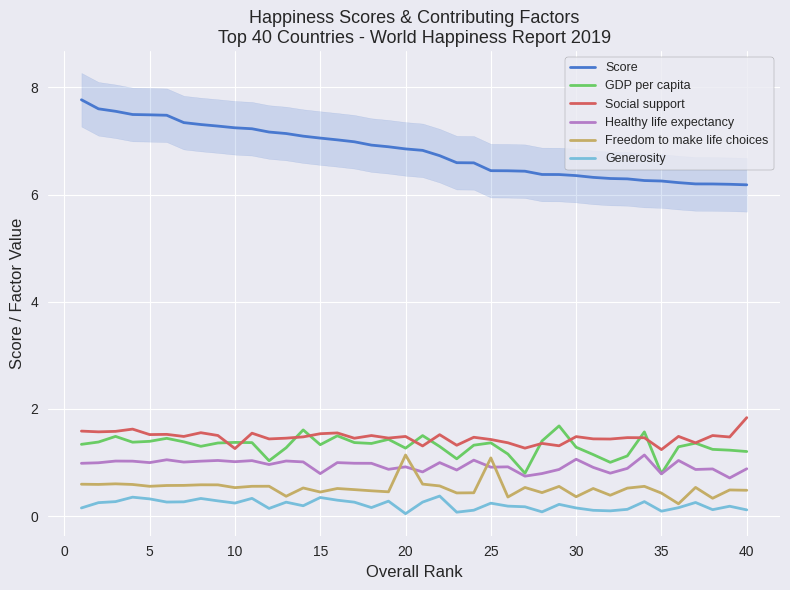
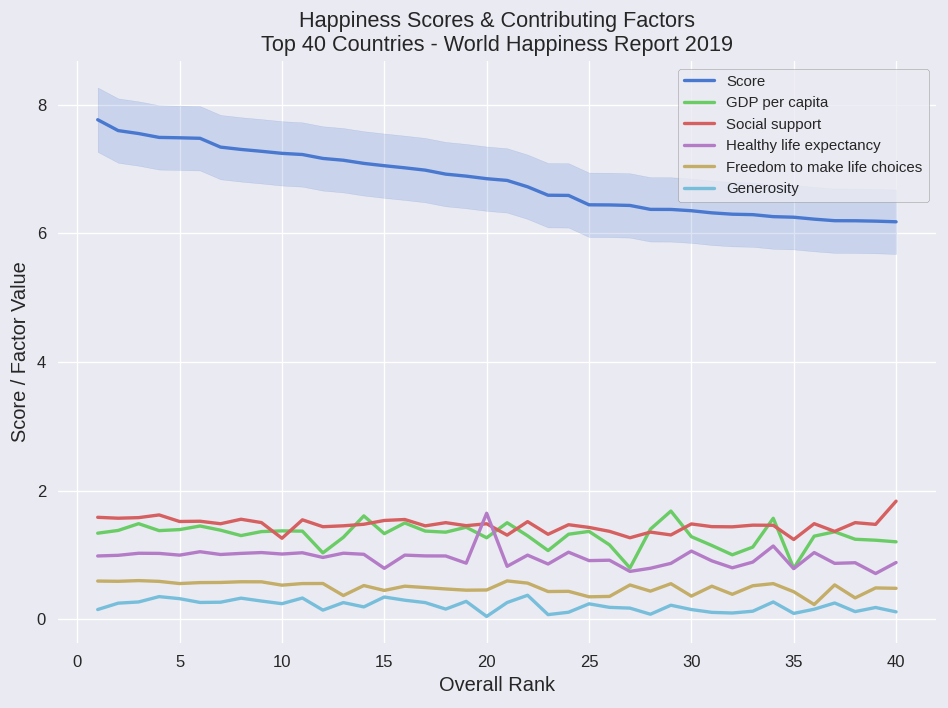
Healthy life expectancy, 20: 0.9 -> 1.7
Freedom to make life choices, 20: 1.1 -> 0.5
Freedom to make life choices, 25: 1.1 -> 0.4
